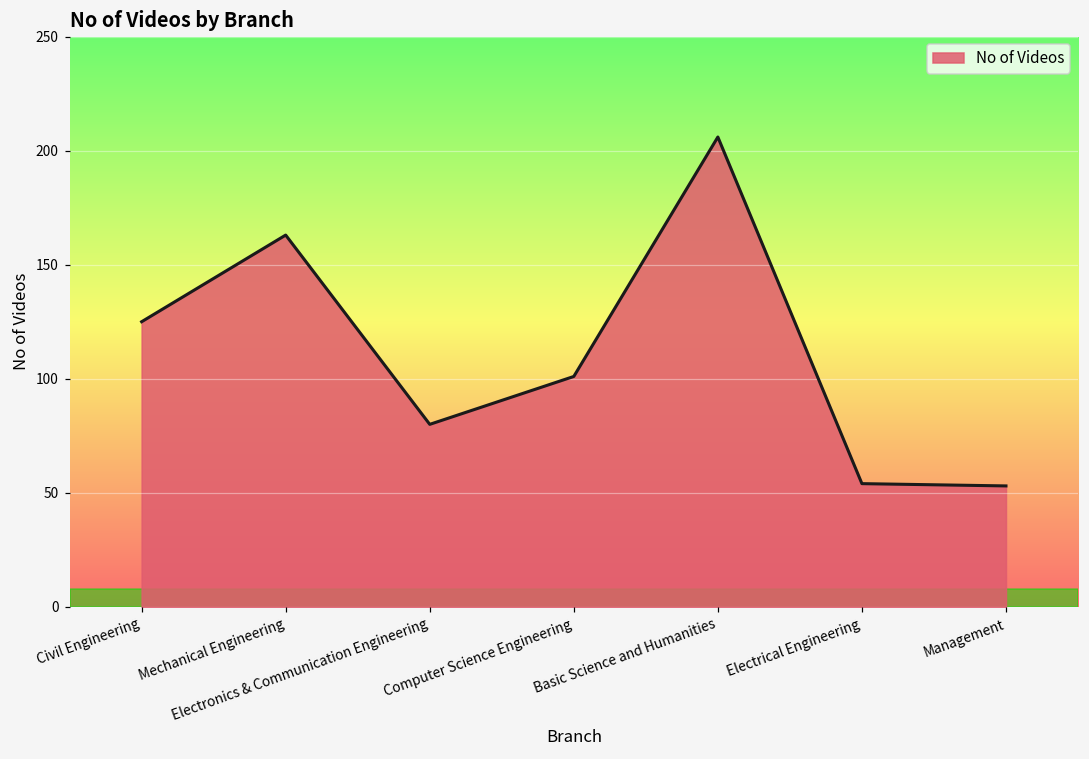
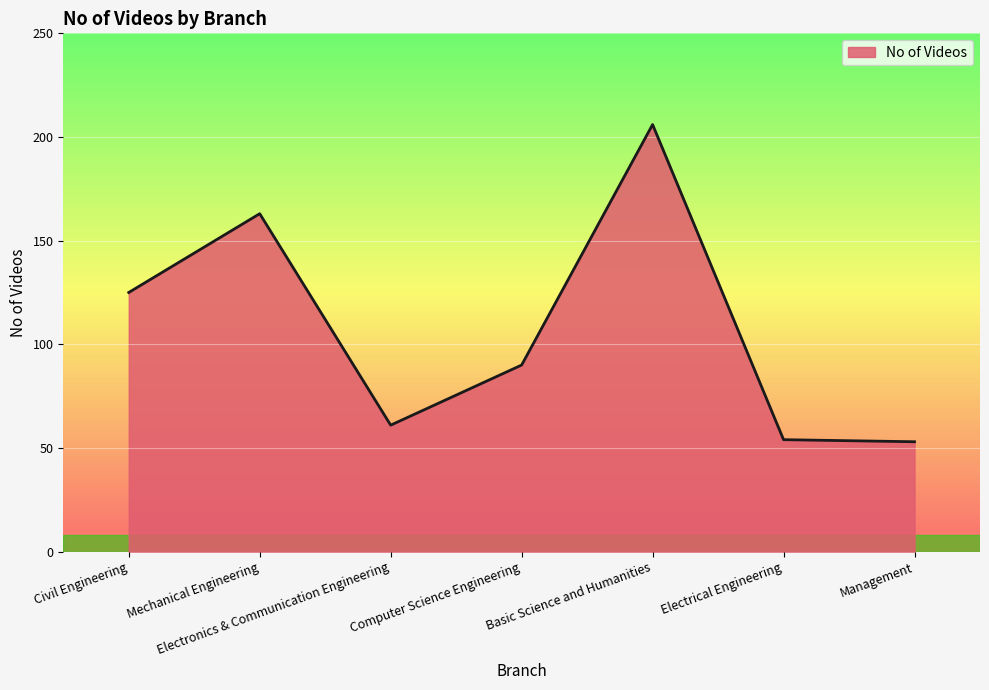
Electronics & Communication Engineering: 80 -> 61
Computer Science Engineering: 101 -> 90
